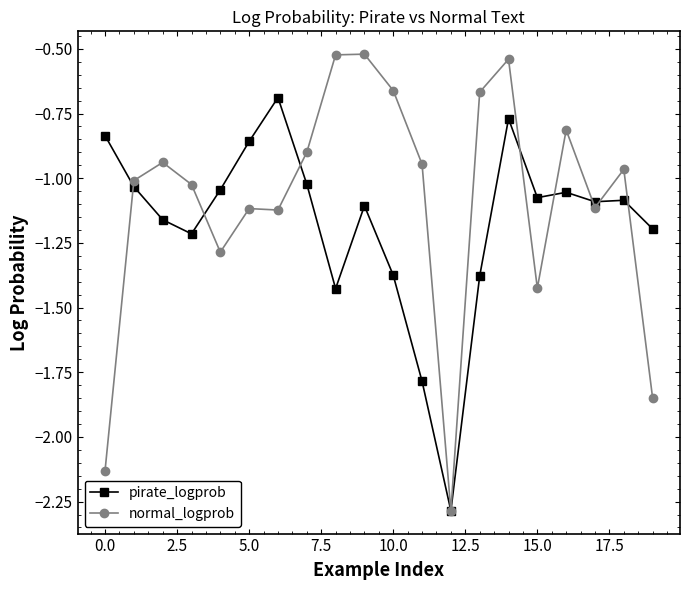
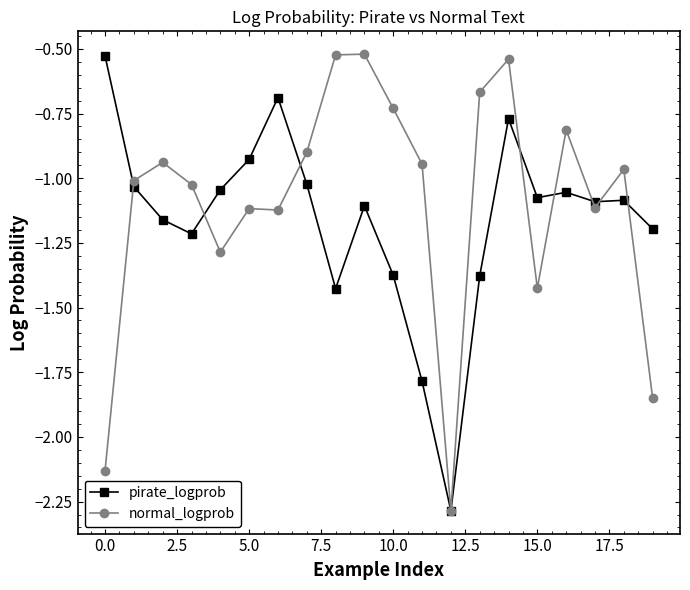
pirate_logprob, 0.0: -0.84 -> -0.53
pirate_logprob, 5.0: -0.86 -> -0.93
normal_logprob, 10.0: -0.66 -> -0.73
